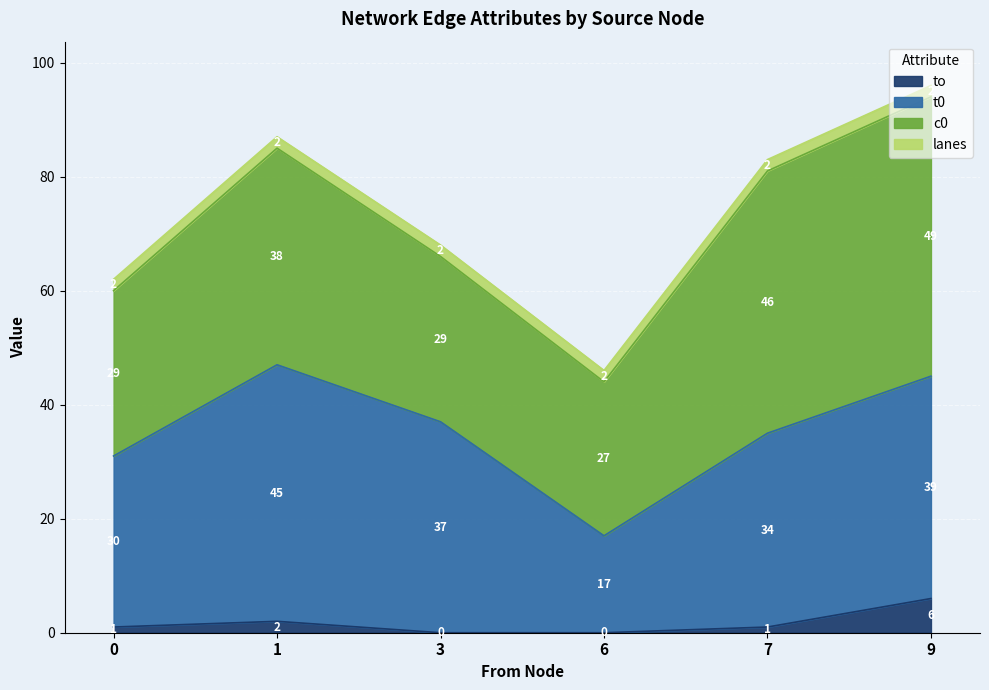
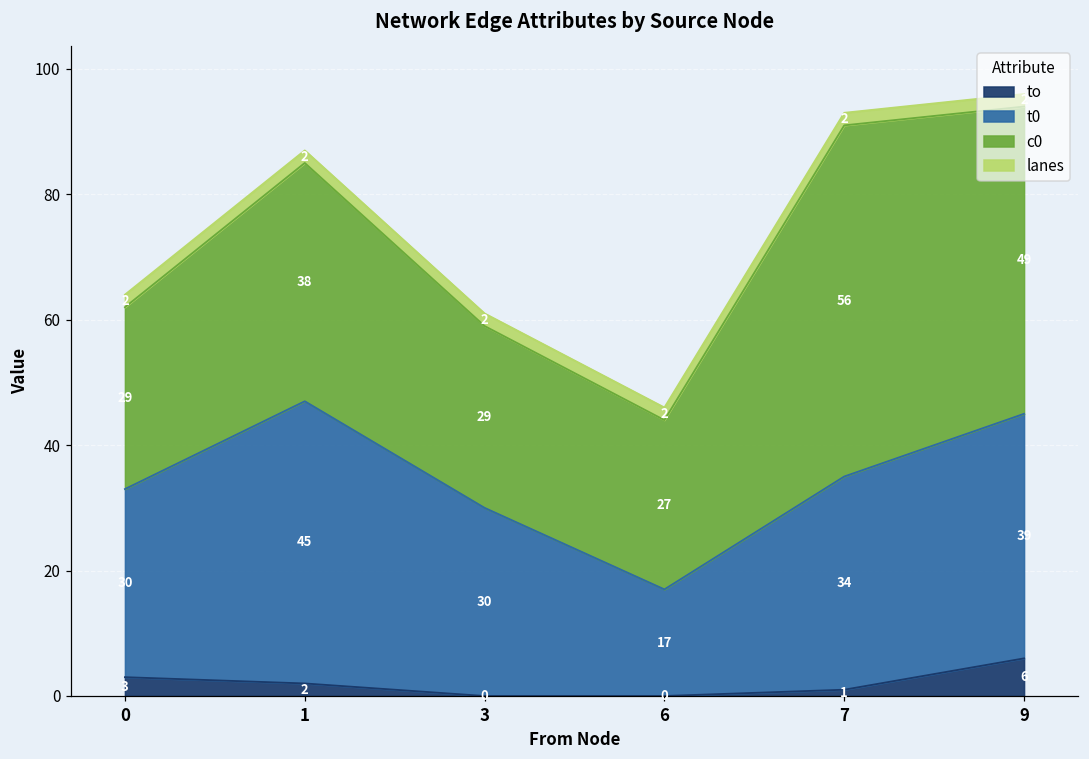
to, 0: 1 -> 3
t0, 3: 37 -> 30
c0, 7: 46 -> 56
